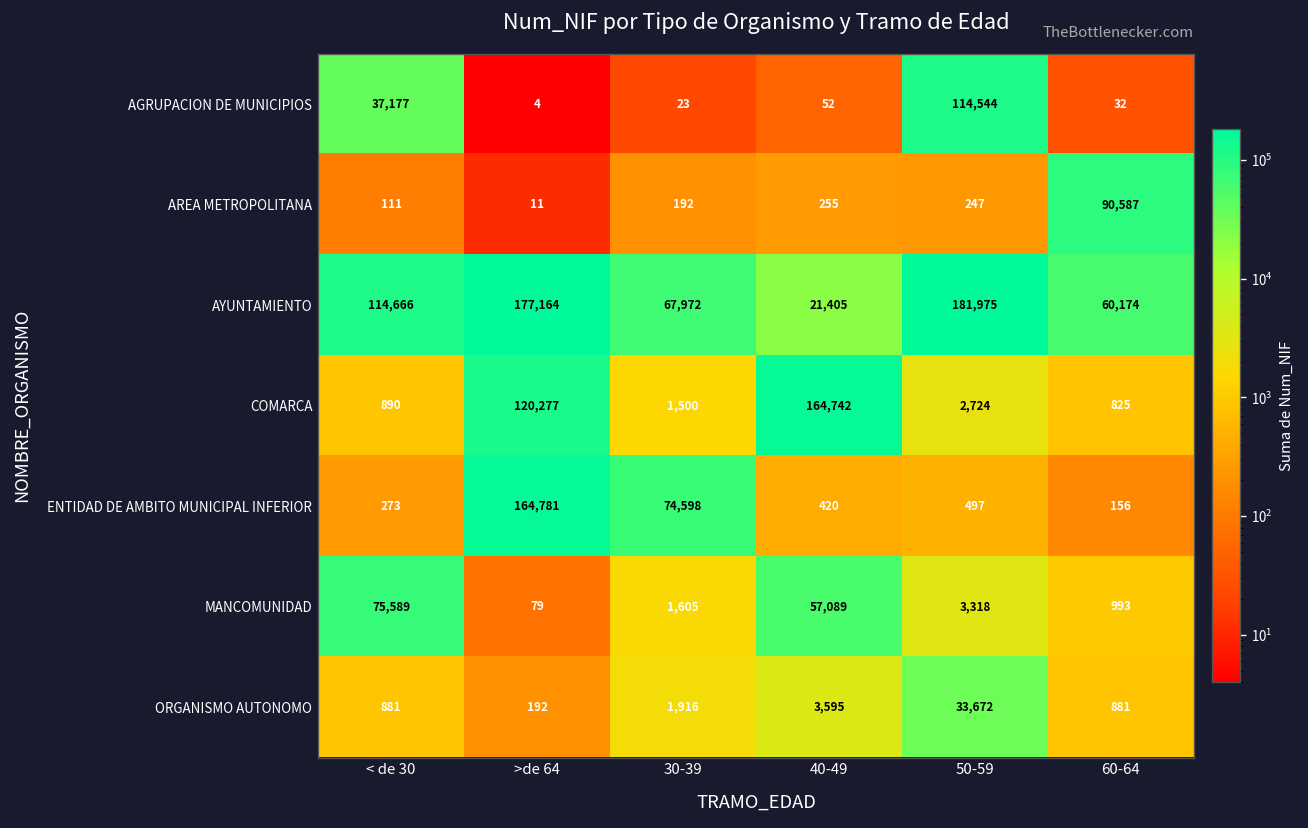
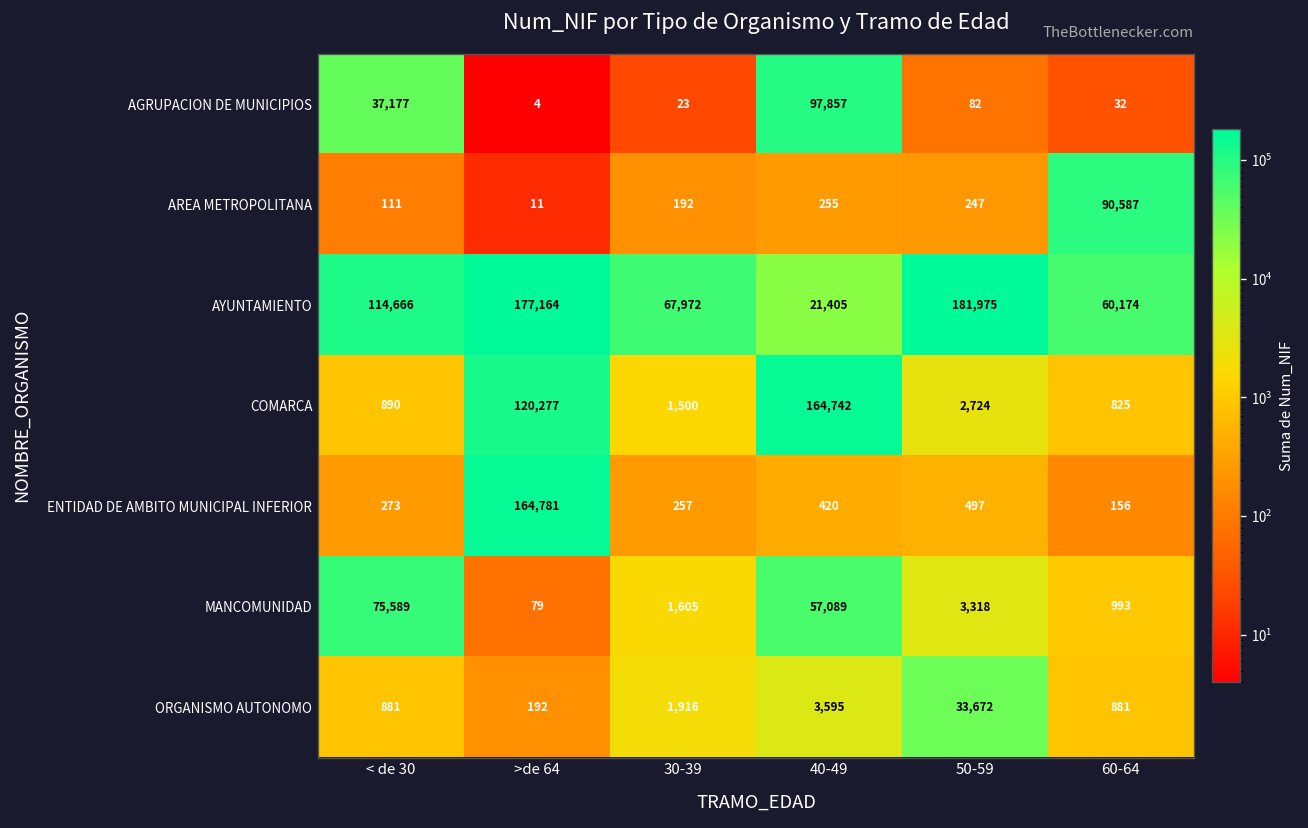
AGRUPACION DE MUNICIPIOS, 40-49: 52 -> 97,857
AGRUPACION DE MUNICIPIOS, 50-59: 114,544 -> 82
ENTIDAD DE AMBITO MUNICIPAL INFERIOR, 30-39: 74,598 -> 257
